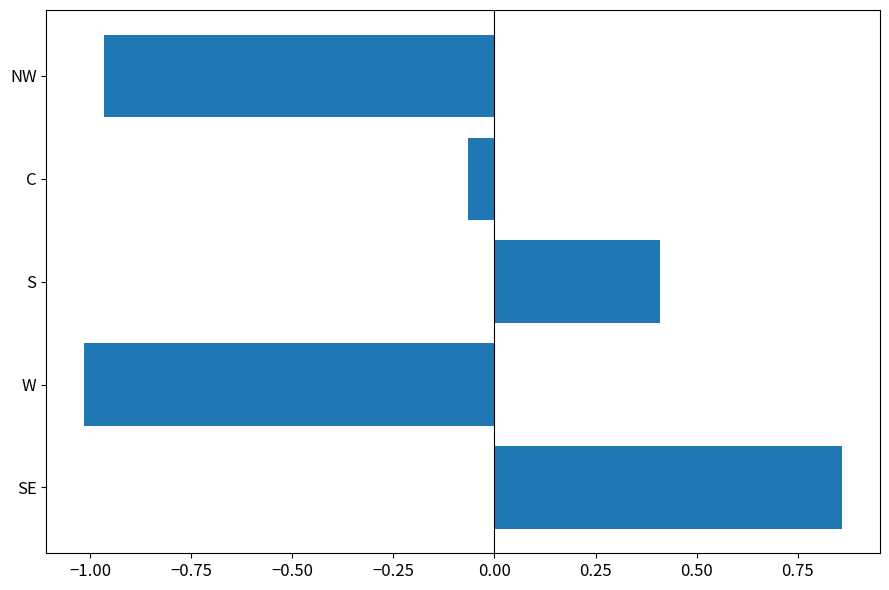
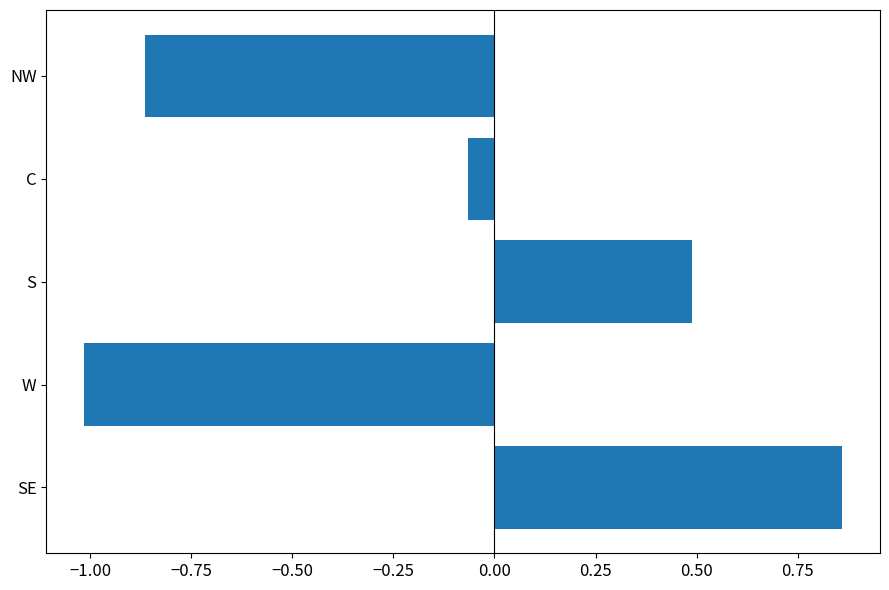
NW: -0.96 -> -0.87
S: 0.41 -> 0.49
